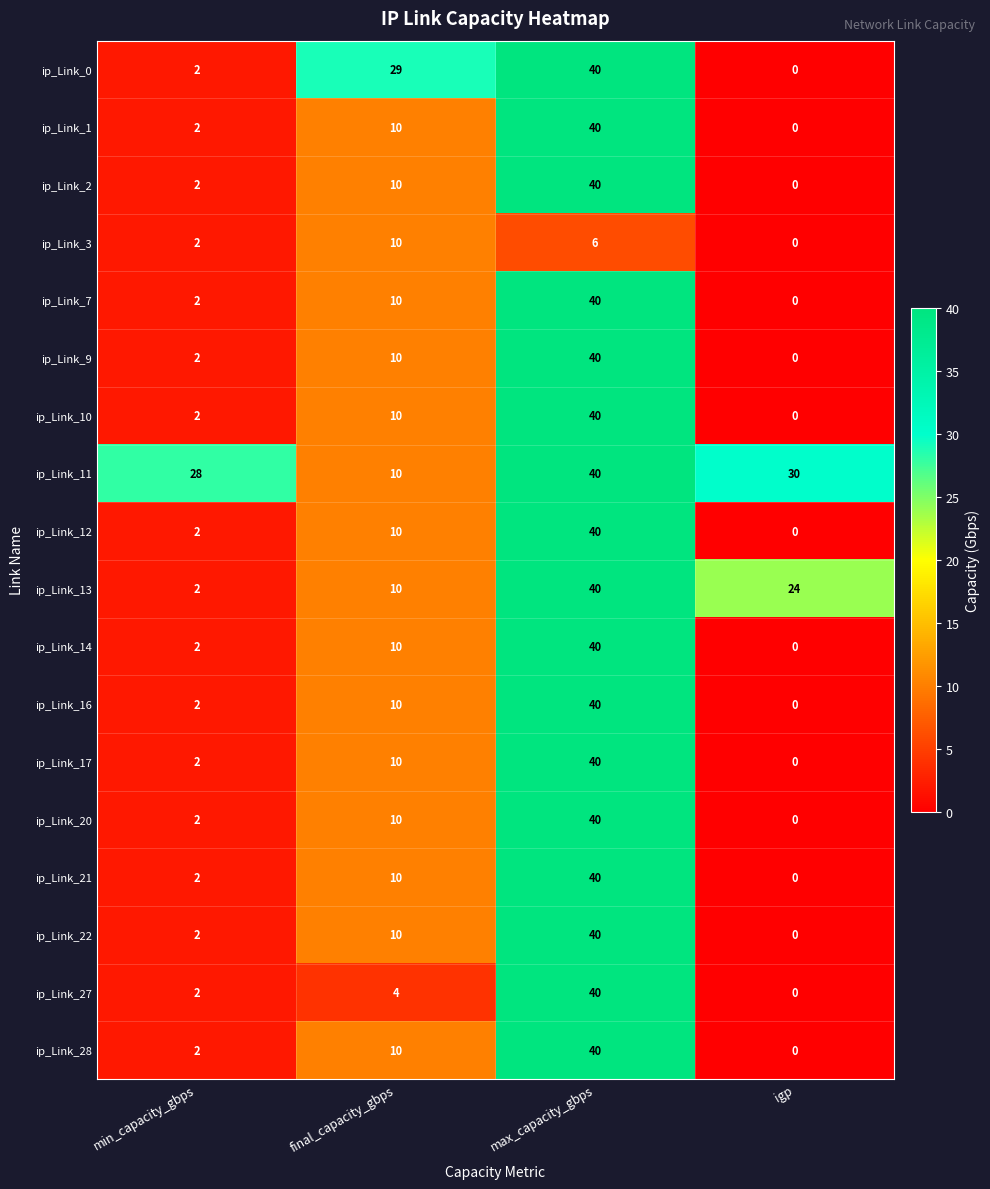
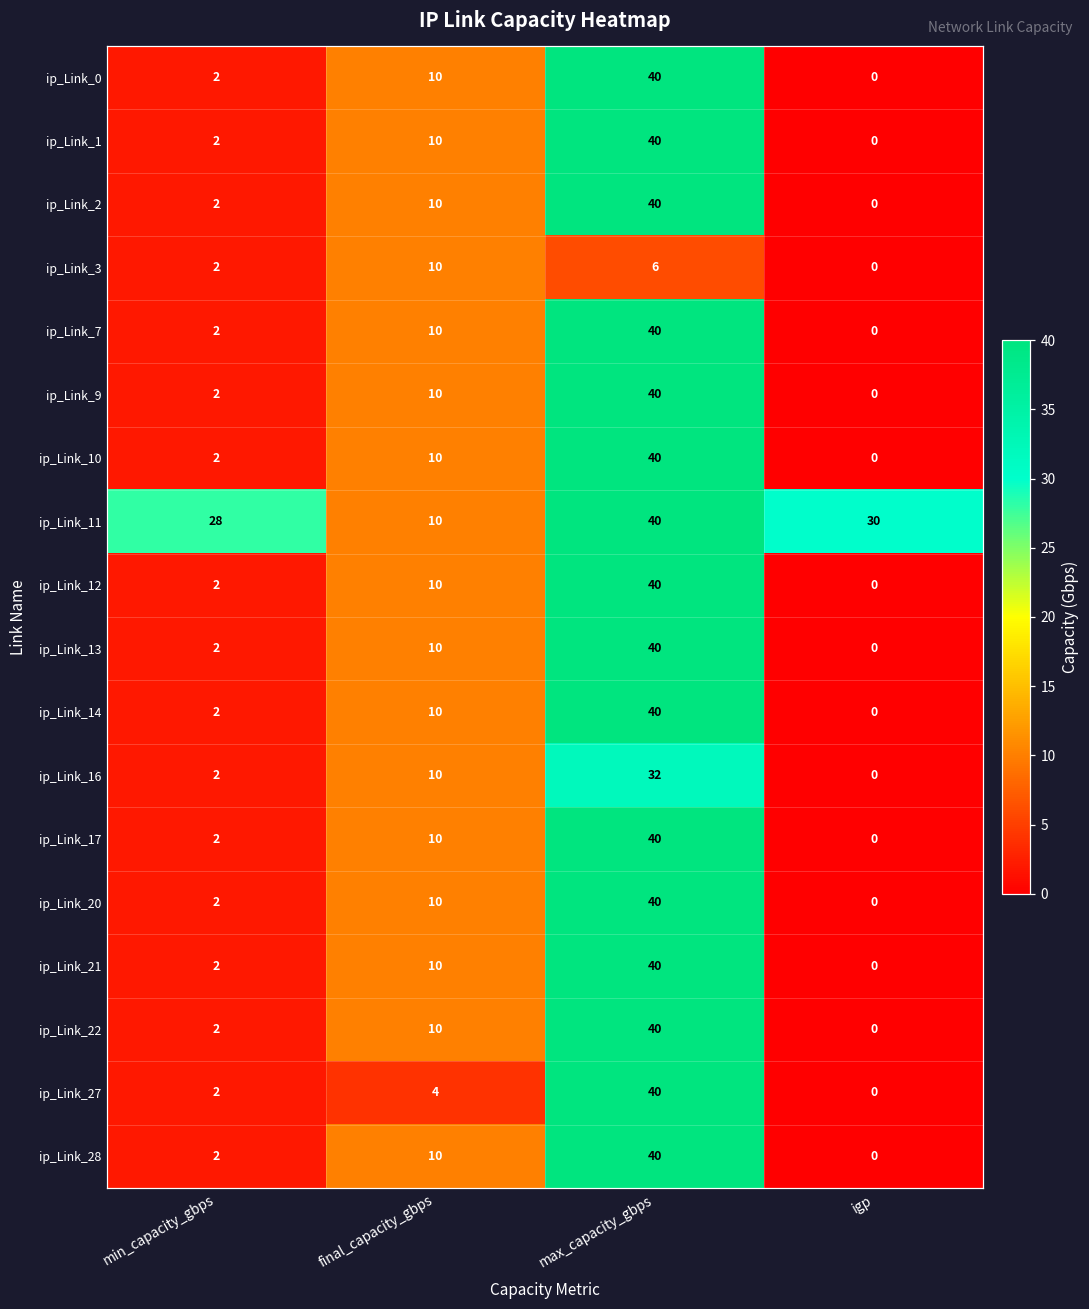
ip_Link_0, final_capacity_gbps: 29 -> 10
ip_Link_13, igp: 24 -> 0
ip_Link_16, max_capacity_gbps: 40 -> 32
